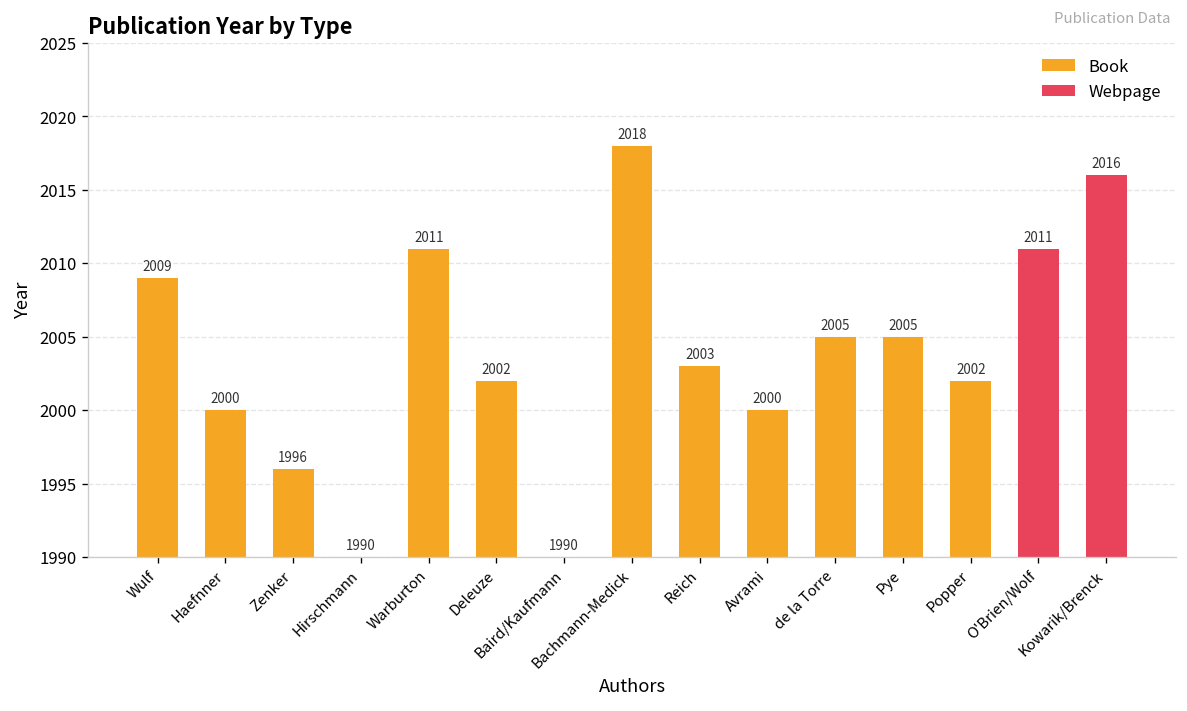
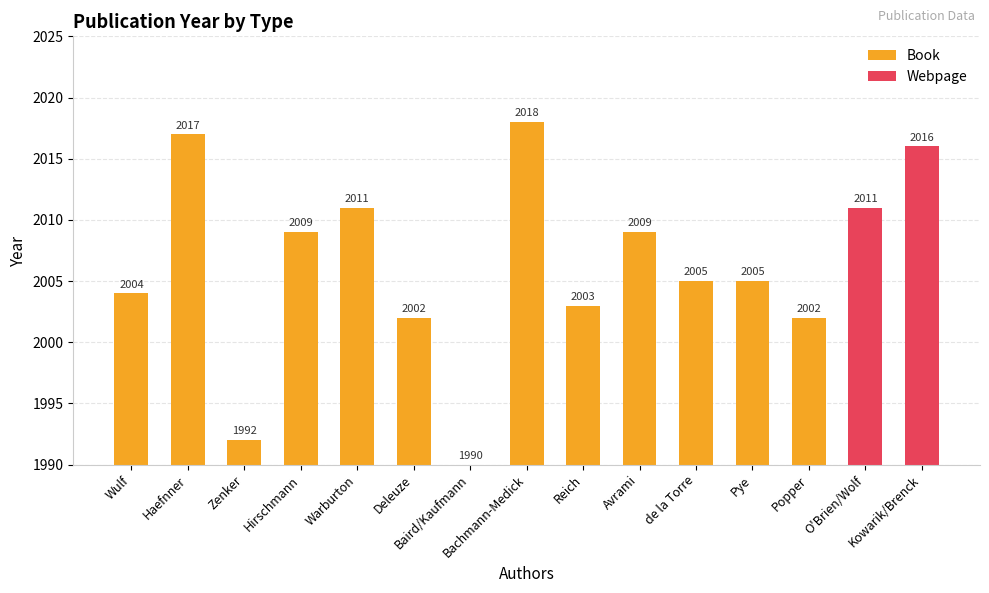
Book, Wulf: 2009 -> 2004
Book, Haefnner: 2000 -> 2017
Book, Zenker: 1996 -> 1992
Book, Hirschmann: 1990 -> 2009
Book, Avrami: 2000 -> 2009
